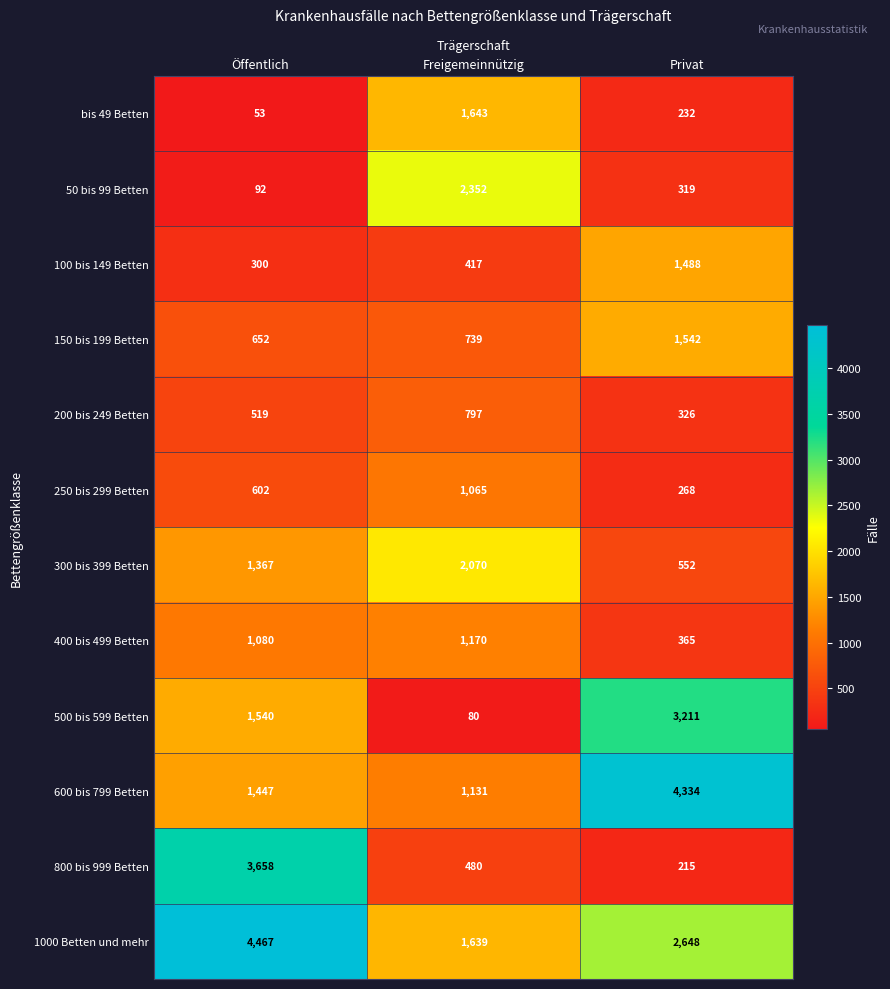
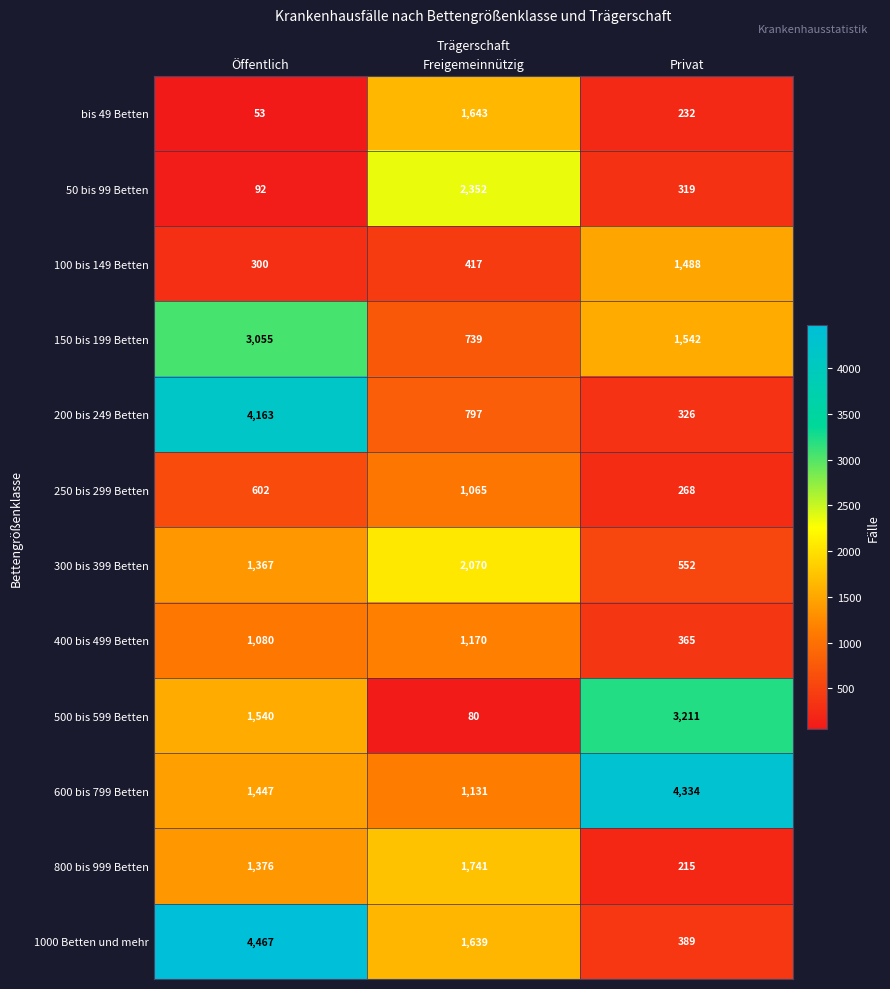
150 bis 199 Betten, Öffentlich: 652 -> 3,055
200 bis 249 Betten, Öffentlich: 519 -> 4,163
800 bis 999 Betten, Öffentlich: 3,658 -> 1,376
800 bis 999 Betten, Freigemeinnützig: 480 -> 1,741
1000 Betten und mehr, Privat: 2,648 -> 389
